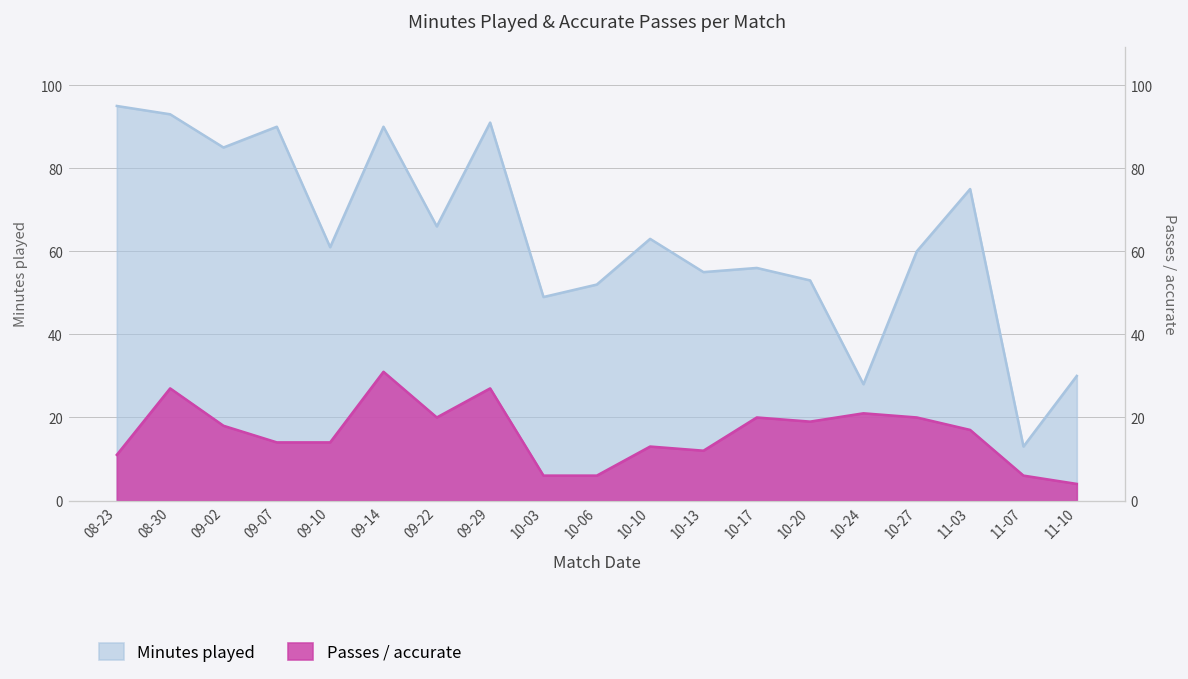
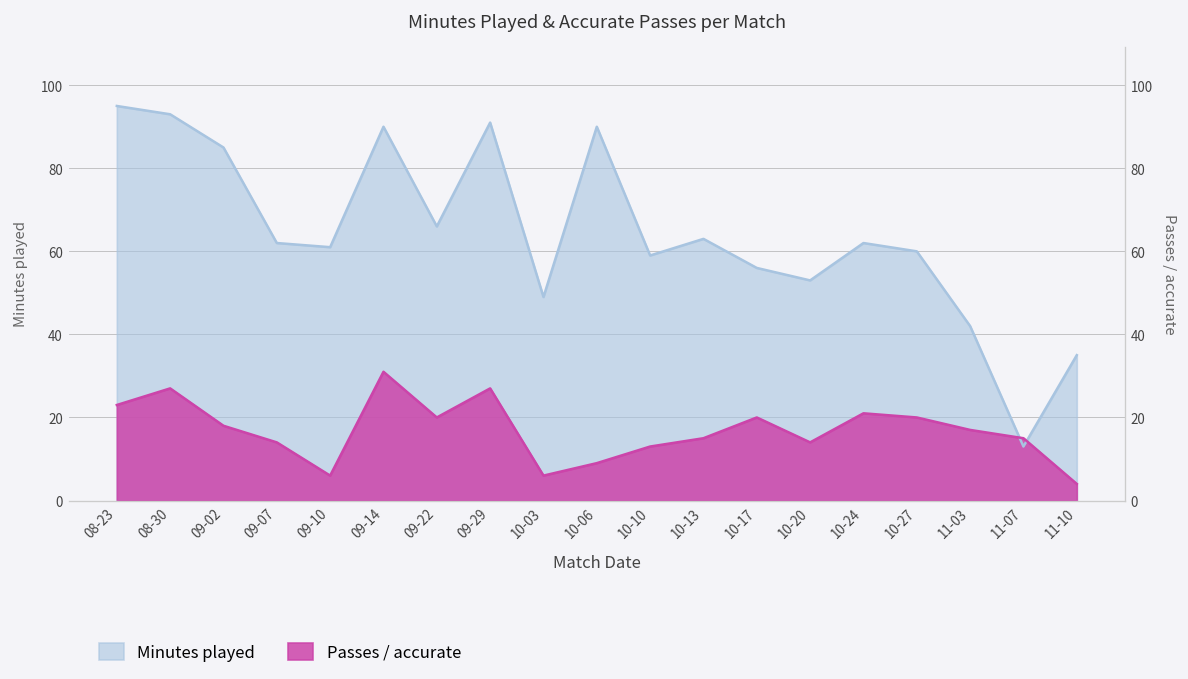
Passes / accurate, 08-23: 11 -> 23
Minutes played, 09-07: 90 -> 62
Passes / accurate, 09-10: 14 -> 6
Minutes played, 10-06: 52 -> 90
Passes / accurate, 10-06: 6 -> 9
Minutes played, 10-10: 63 -> 59
Minutes played, 10-13: 55 -> 63
Passes / accurate, 10-13: 12 -> 15
Passes / accurate, 10-20: 19 -> 14
Minutes played, 10-24: 28 -> 62
Minutes played, 11-03: 75 -> 42
Passes / accurate, 11-07: 6 -> 15
Minutes played, 11-10: 30 -> 35
